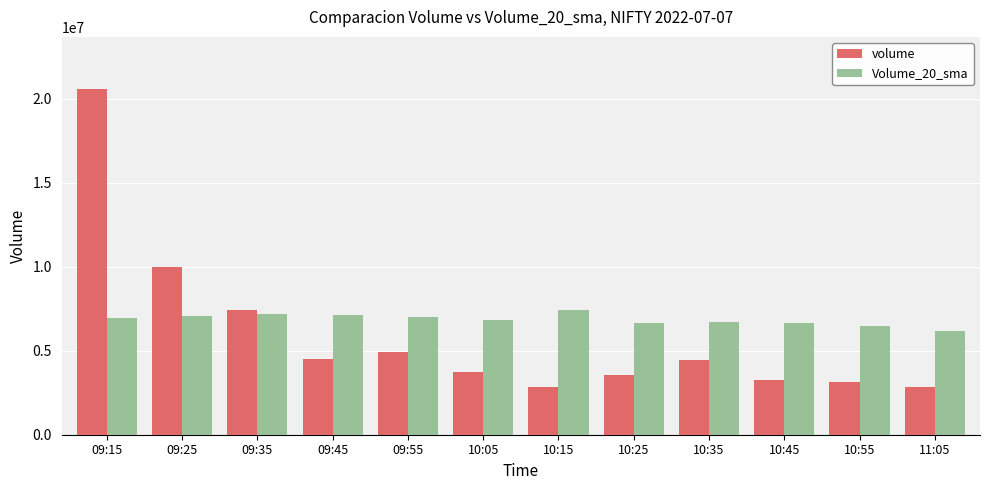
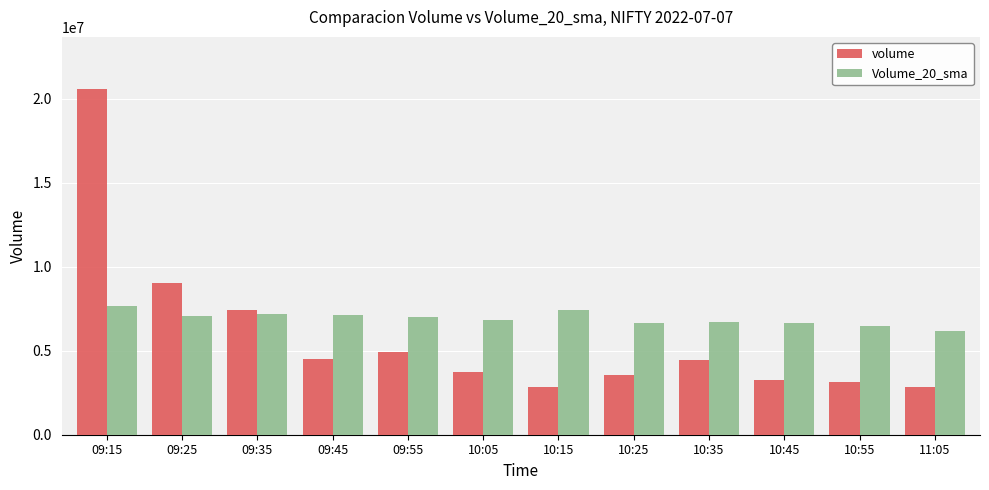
Volume_20_sma, 09:15: 6900000 -> 7700000
volume, 09:25: 10000000 -> 9000000
